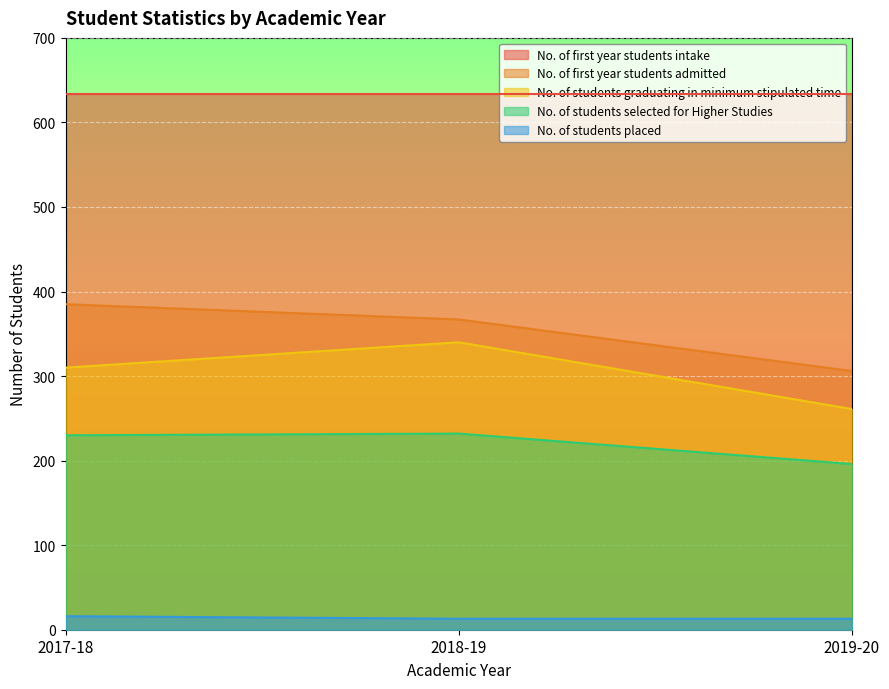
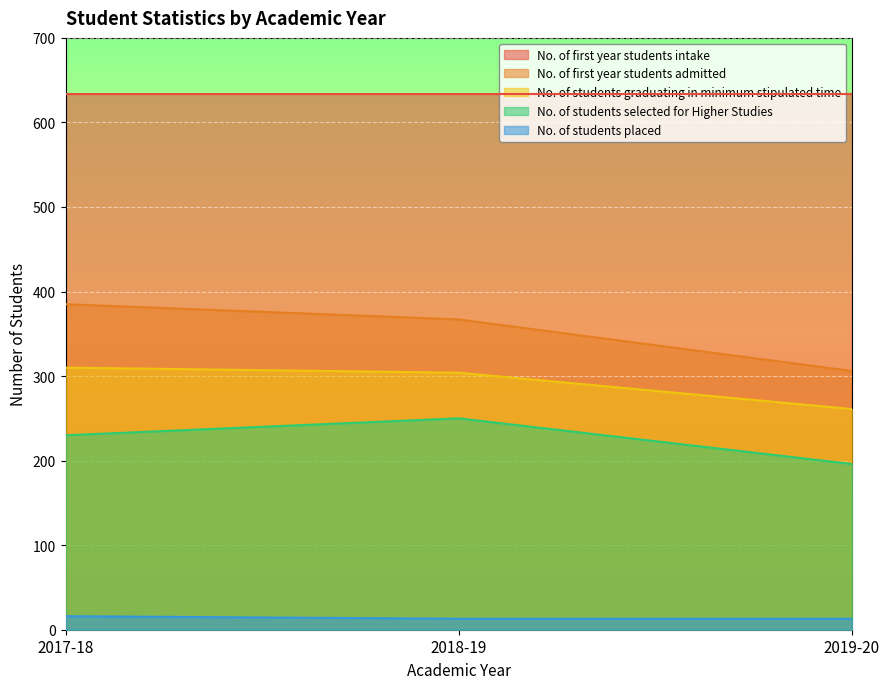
No. of students graduating in minimum stipulated time, 2018-19: 340 -> 300
No. of students selected for Higher Studies, 2018-19: 230 -> 250
